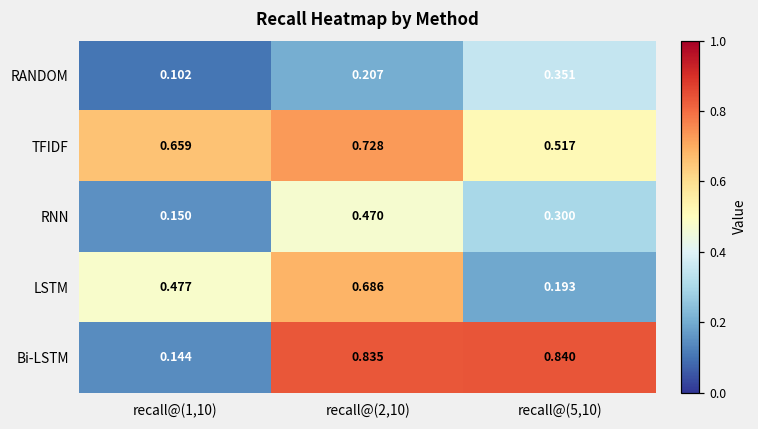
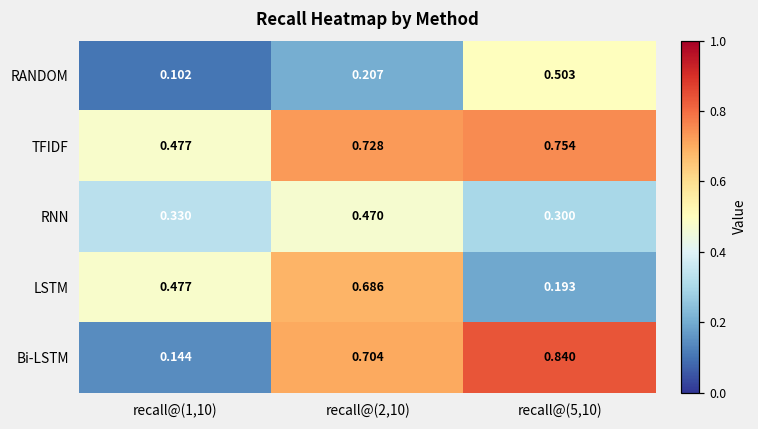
RANDOM, recall@(5,10): 0.351 -> 0.503
TFIDF, recall@(1,10): 0.659 -> 0.477
TFIDF, recall@(5,10): 0.517 -> 0.754
RNN, recall@(1,10): 0.150 -> 0.330
Bi-LSTM, recall@(2,10): 0.835 -> 0.704
